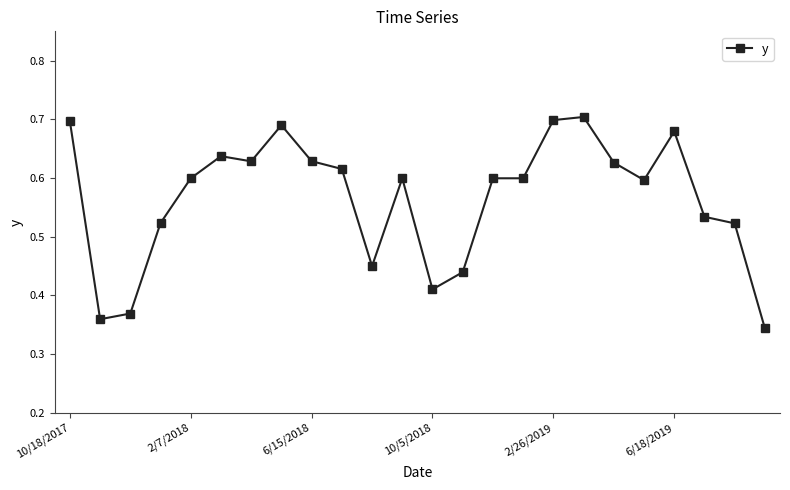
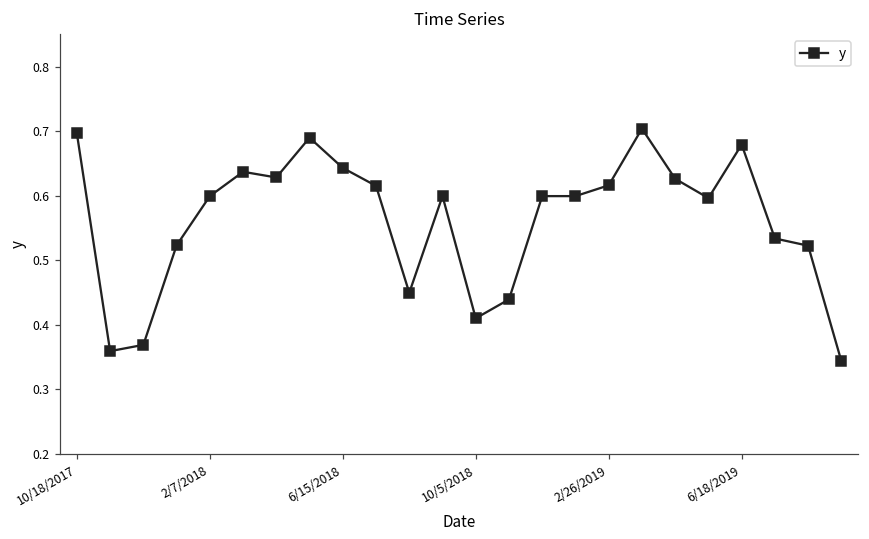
6/15/2018: 0.63 -> 0.64
2/26/2019: 0.70 -> 0.62
